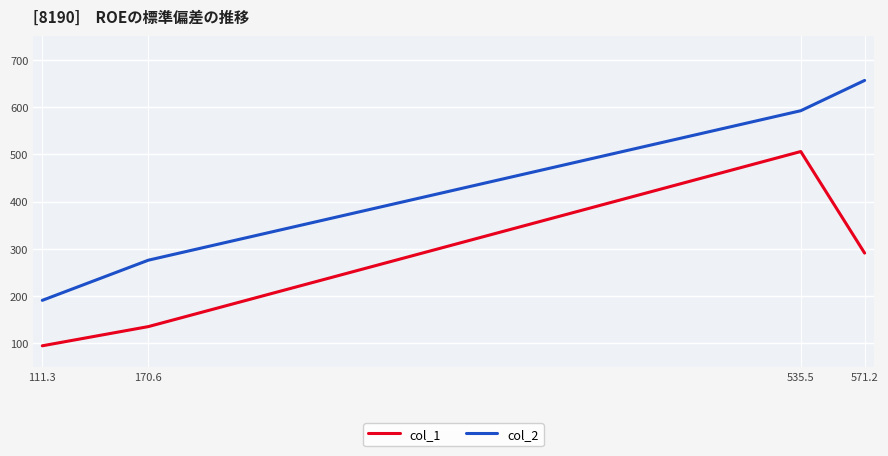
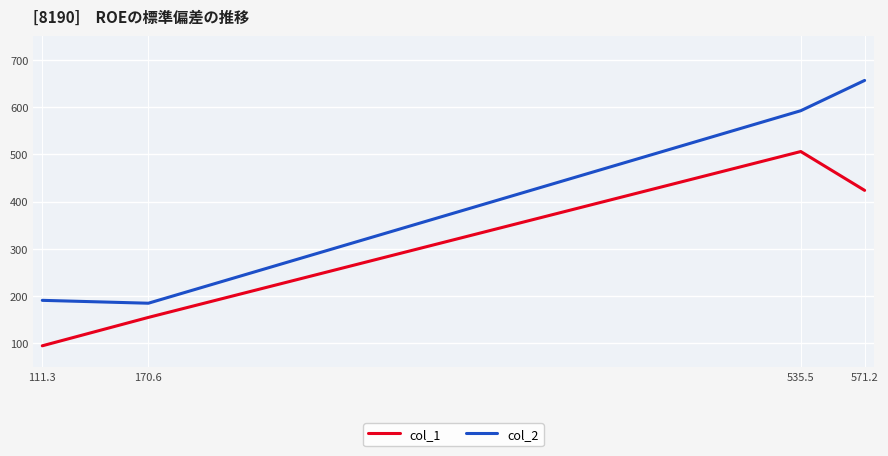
col_1, 170.6: 140 -> 160
col_2, 170.6: 280 -> 190
col_1, 571.2: 290 -> 420
